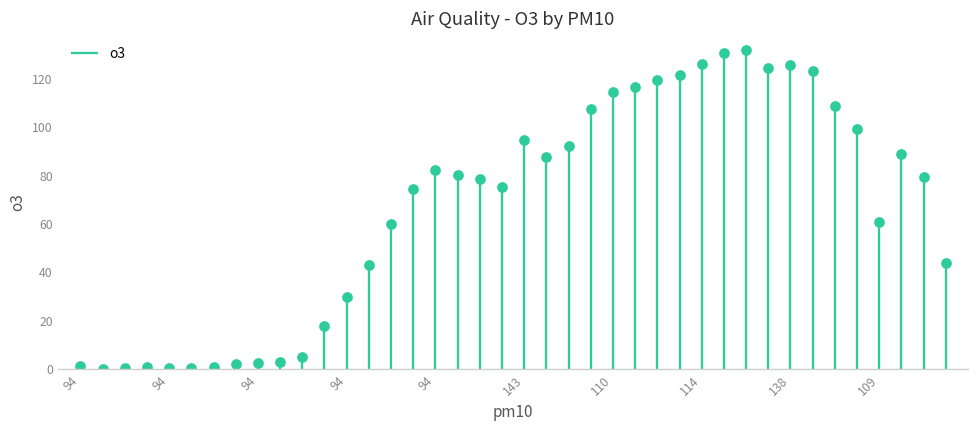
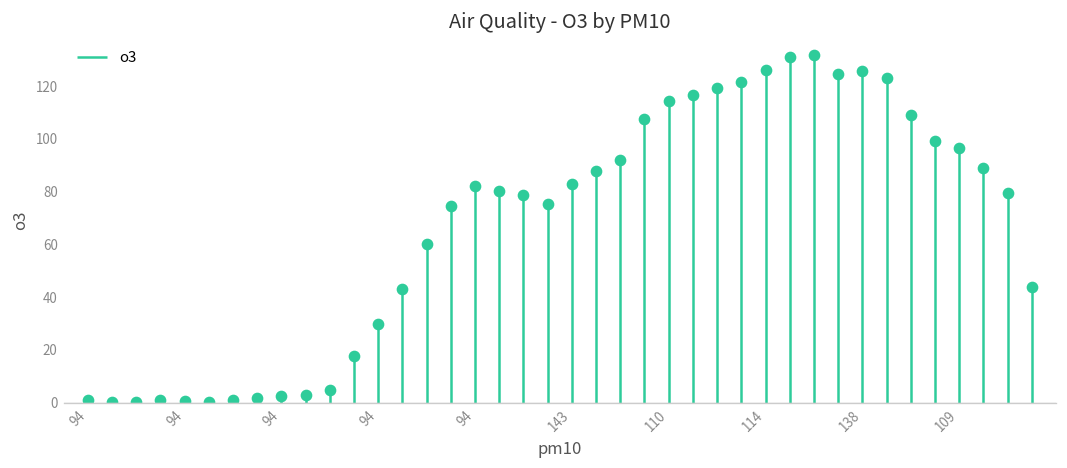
143: 95 -> 83
109: 61 -> 97
